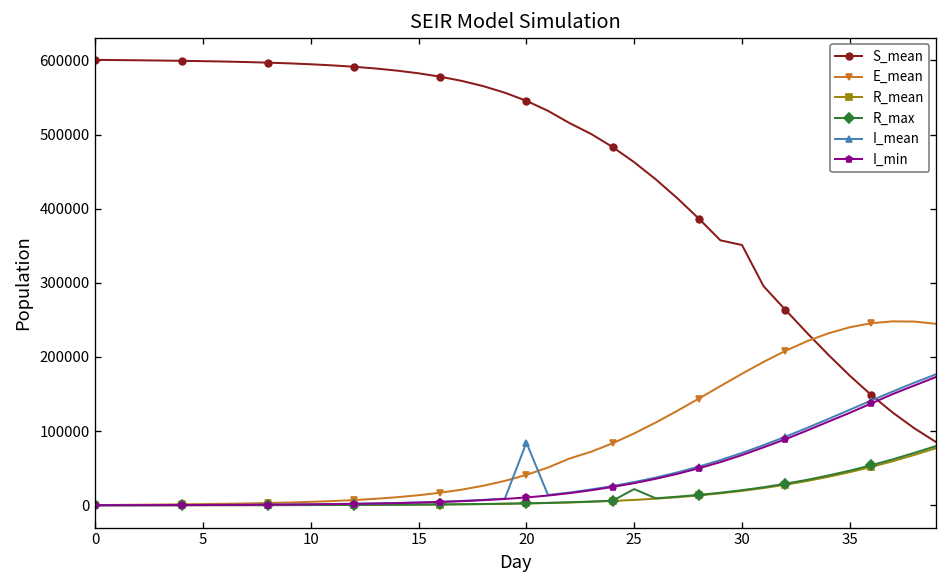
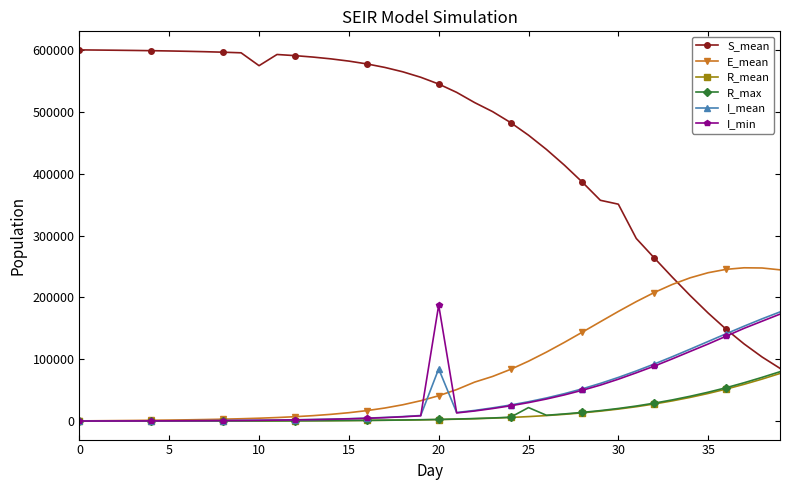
S_mean, 10: 590000 -> 580000
I_min, 20: 10000 -> 190000
